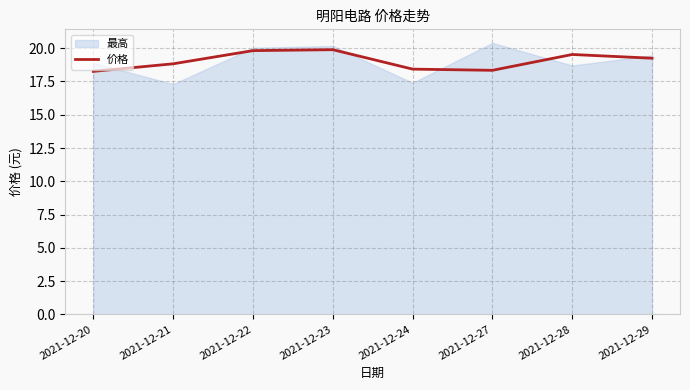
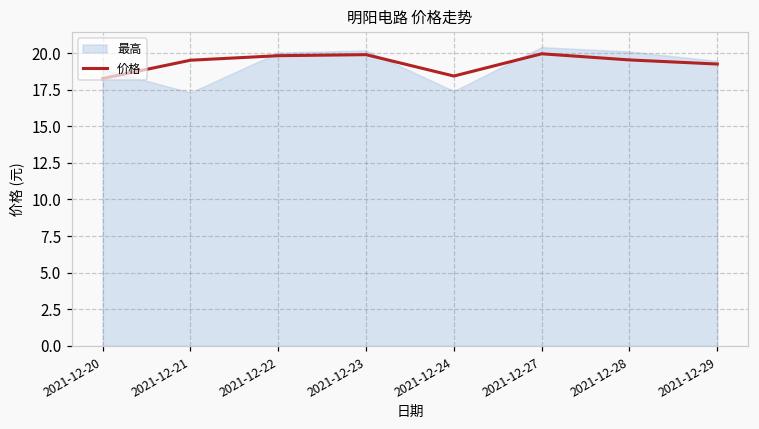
价格, 2021-12-21: 18.8 -> 19.5
价格, 2021-12-27: 18.3 -> 20.0
最高, 2021-12-28: 18.7 -> 20.1
